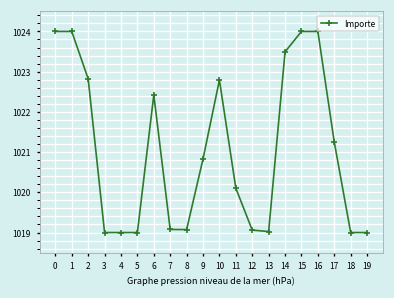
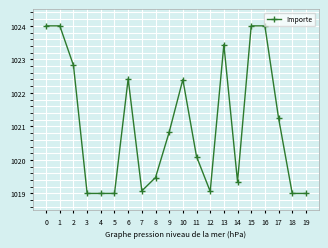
8: 1019.1 -> 1019.5
10: 1022.8 -> 1022.4
13: 1019.0 -> 1023.4
14: 1023.5 -> 1019.4
